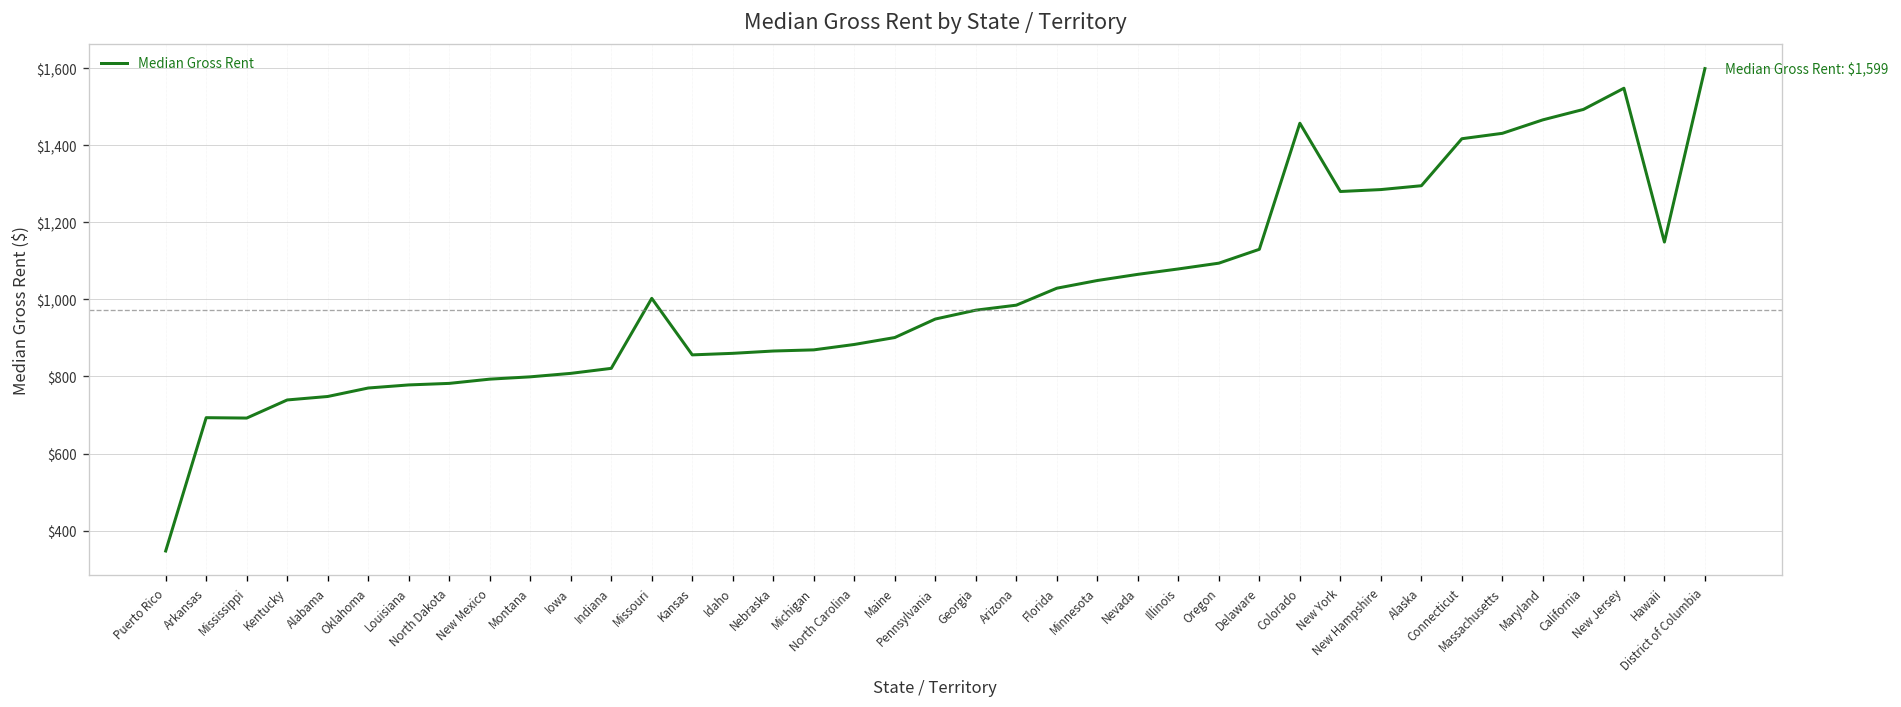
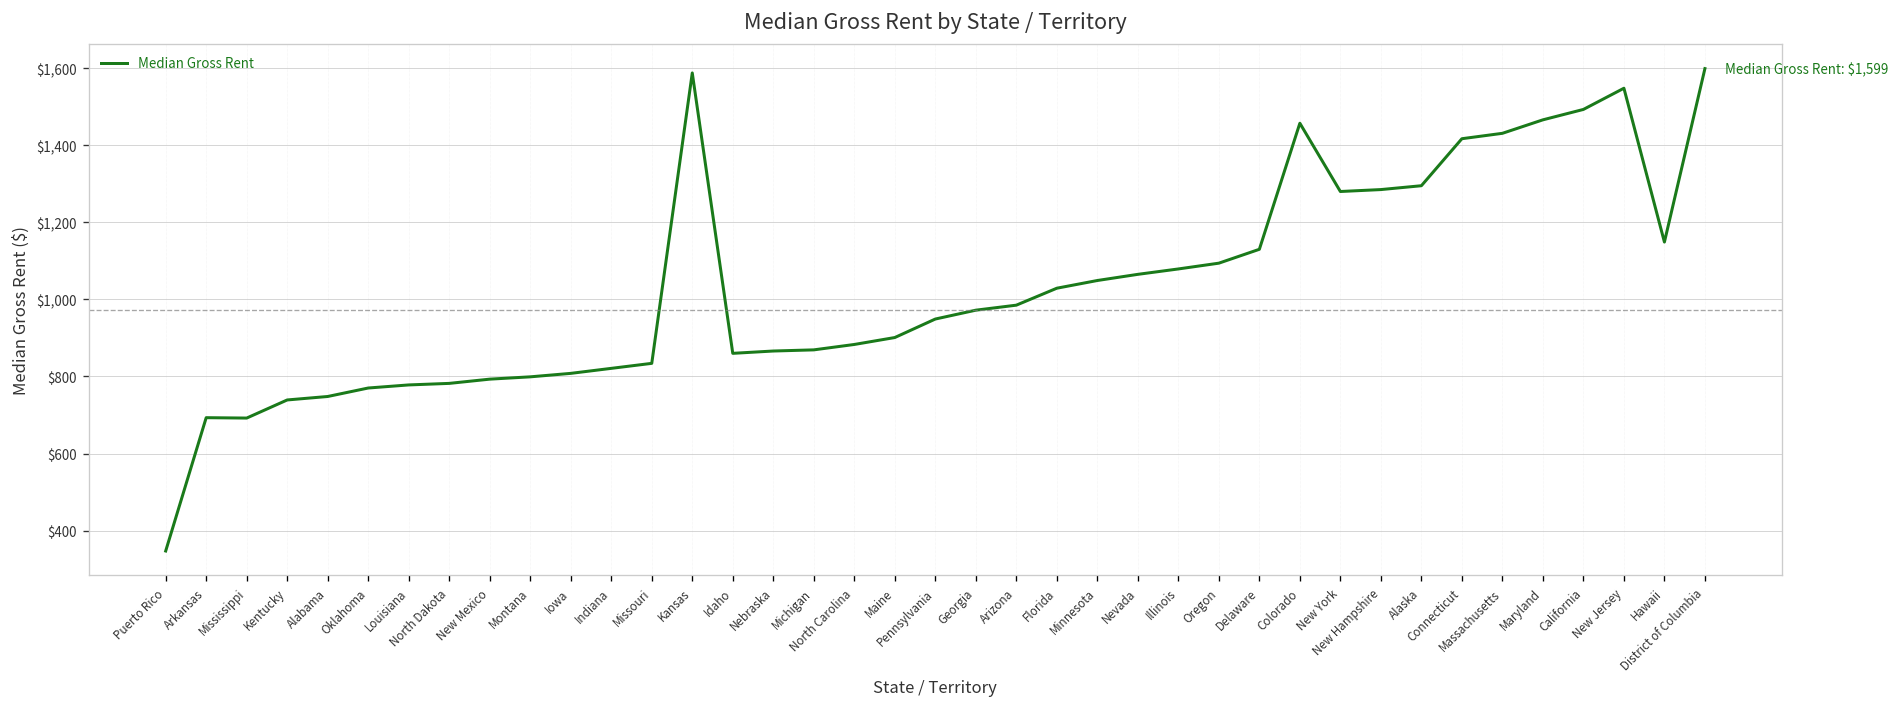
Missouri: $1,000 -> $830
Kansas: $860 -> $1,590
